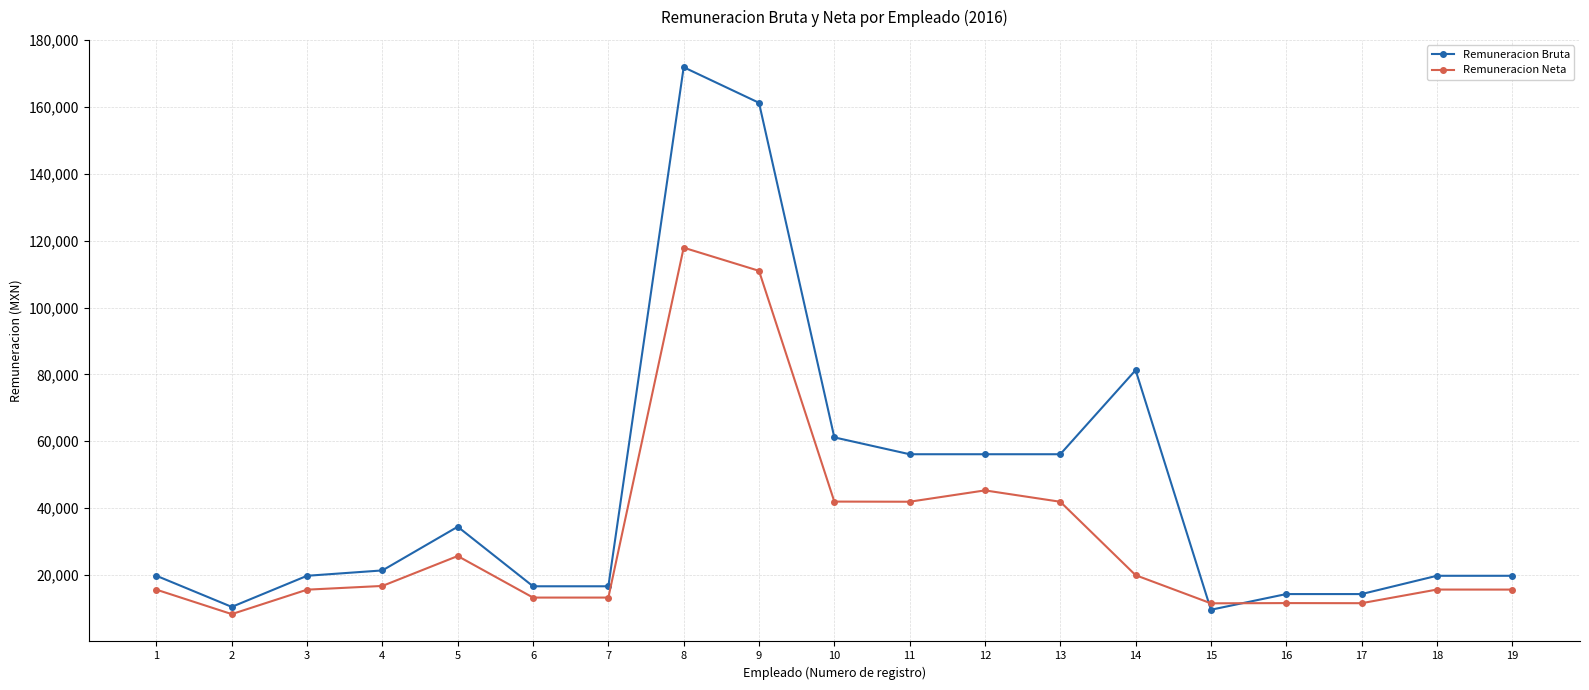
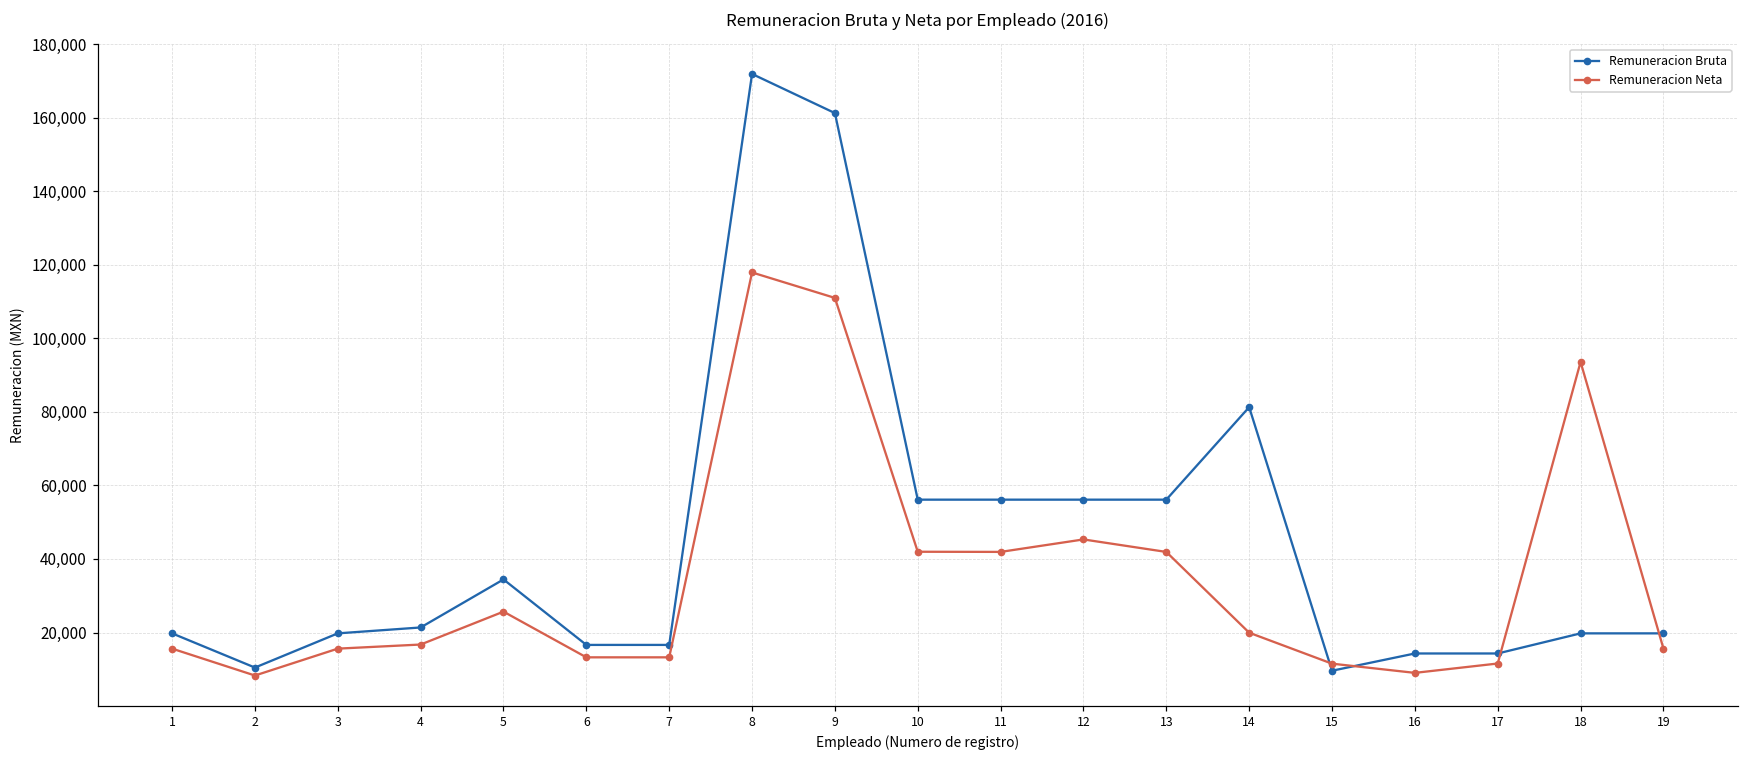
Remuneracion Bruta, 10: 61,000 -> 56,000
Remuneracion Neta, 16: 12,000 -> 9,000
Remuneracion Neta, 18: 16,000 -> 94,000
